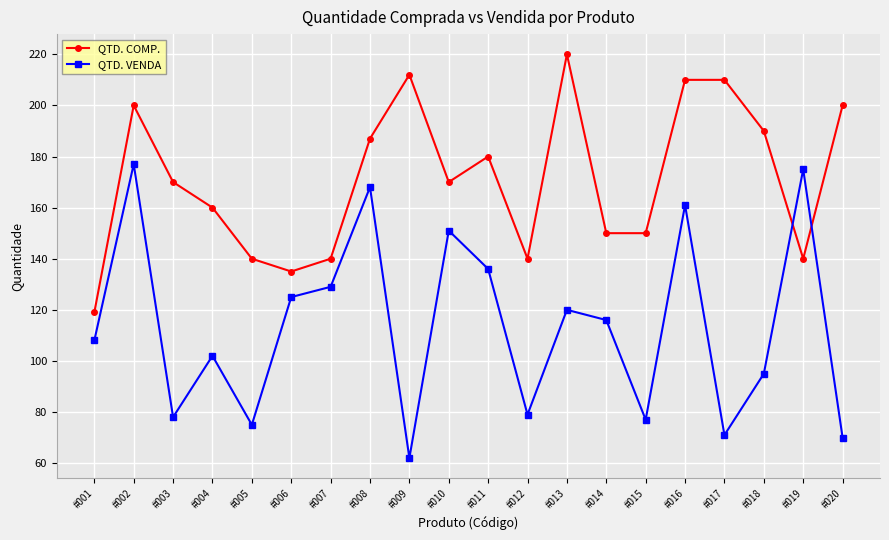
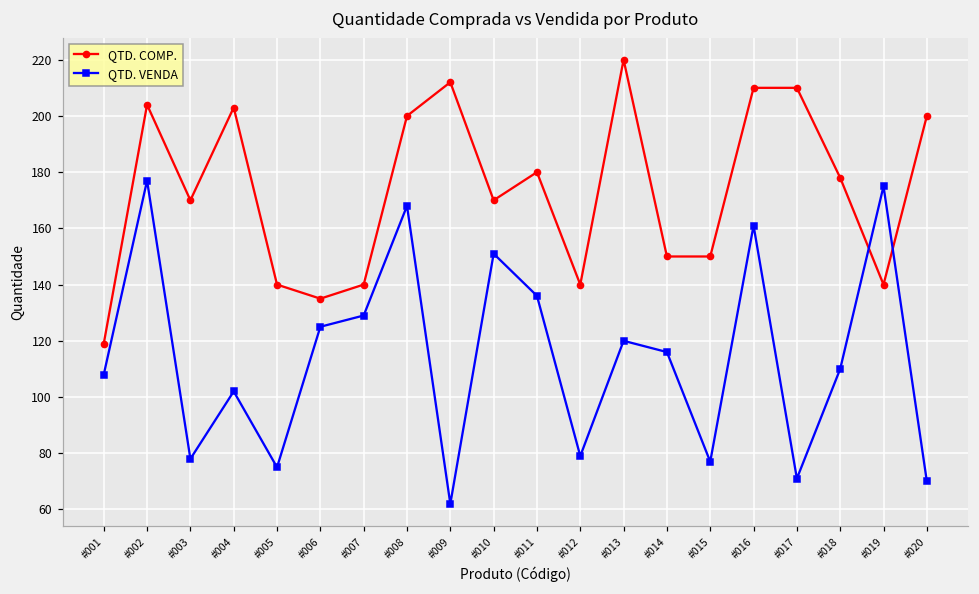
QTD. COMP., #002: 200 -> 204
QTD. COMP., #004: 160 -> 203
QTD. COMP., #008: 187 -> 200
QTD. COMP., #018: 190 -> 178
QTD. VENDA, #018: 95 -> 110
